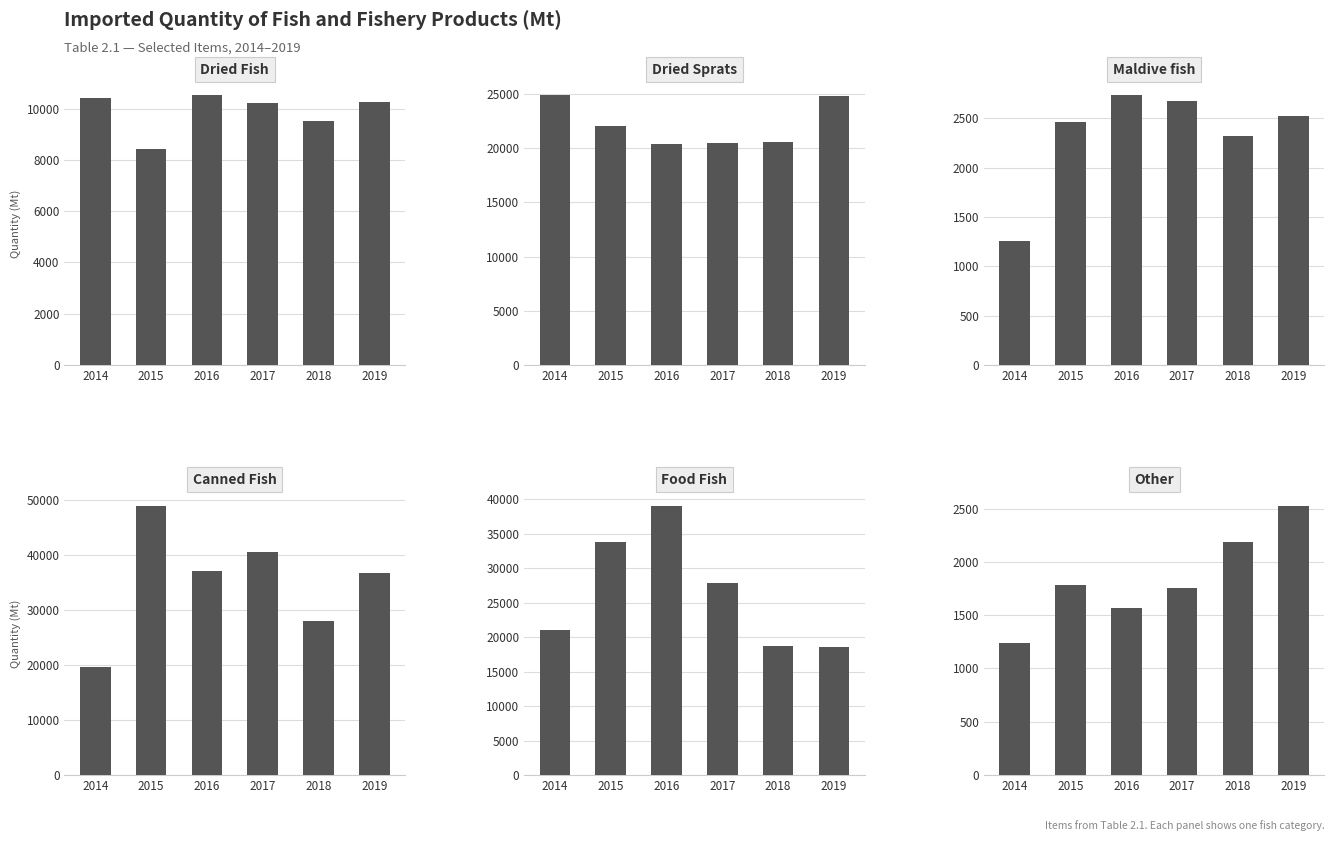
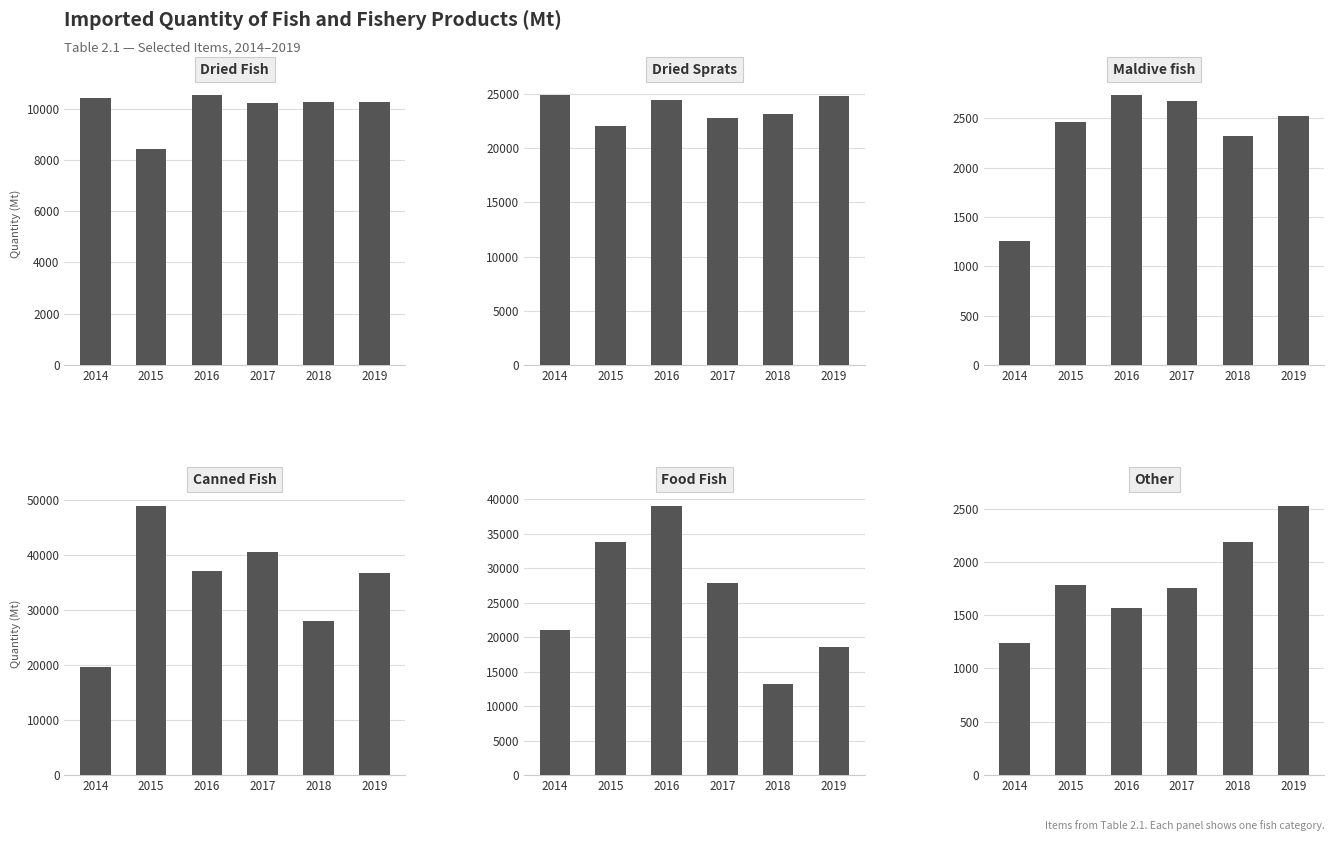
Dried Fish, 2018: 9500 -> 10300
Dried Sprats, 2016: 20400 -> 24500
Dried Sprats, 2017: 20500 -> 22800
Dried Sprats, 2018: 20600 -> 23200
Food Fish, 2018: 19000 -> 13000
